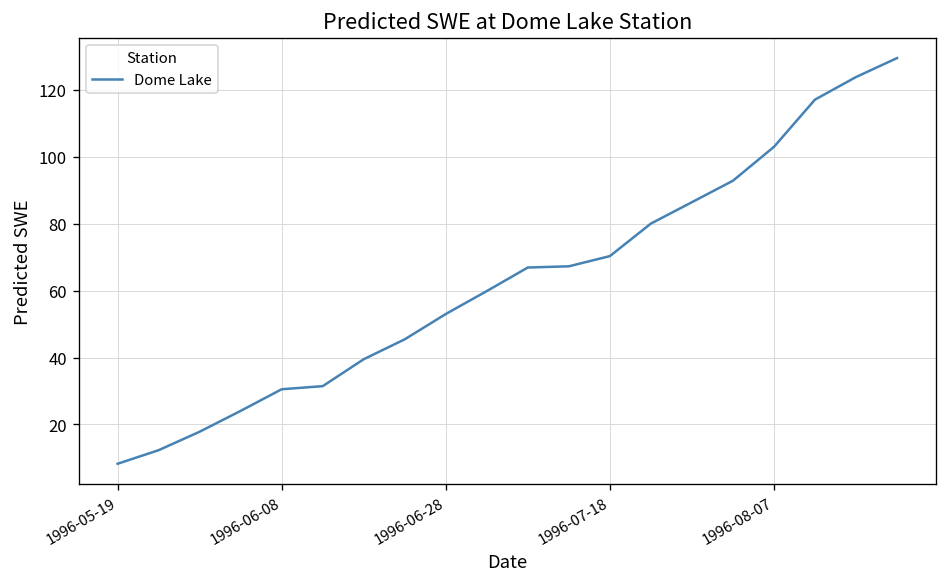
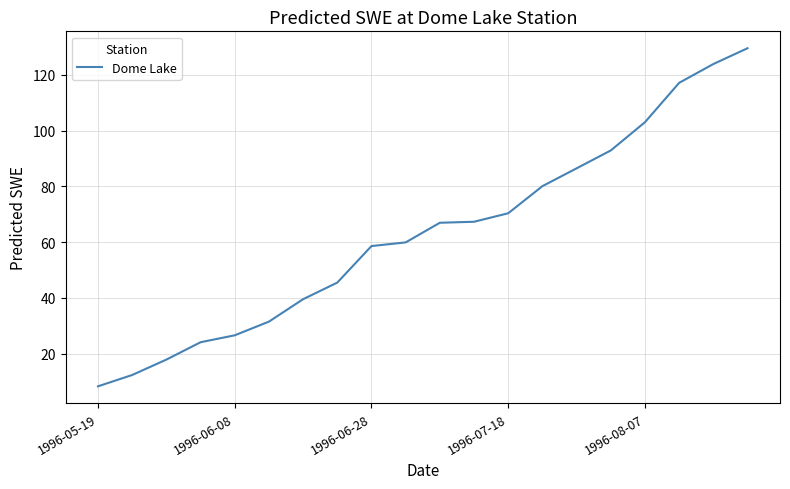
1996-06-08: 31 -> 27
1996-06-28: 53 -> 59
